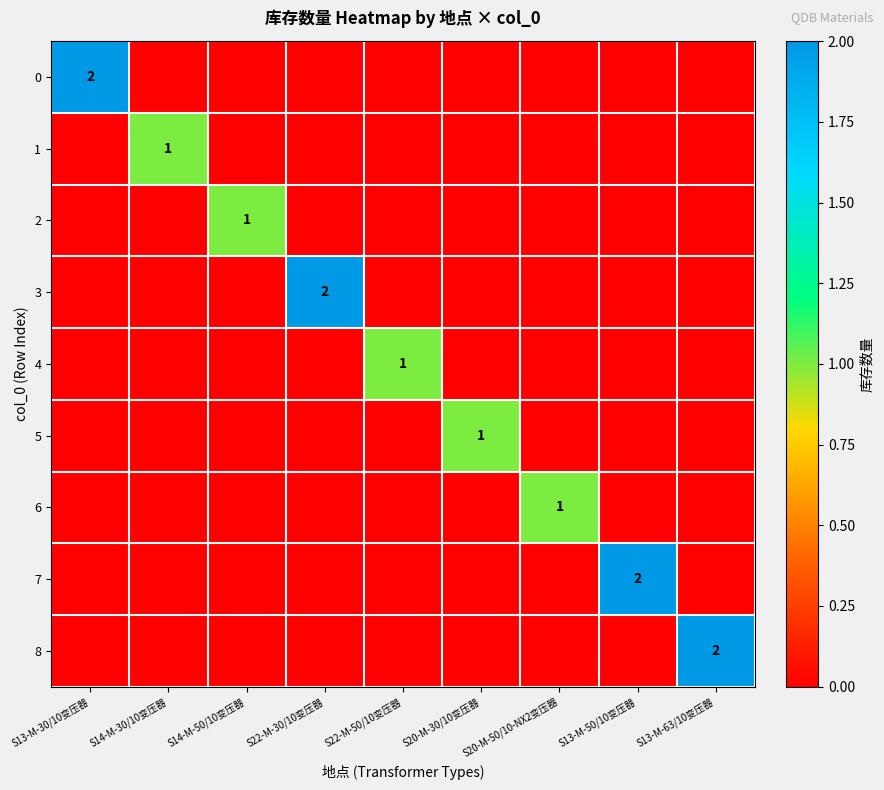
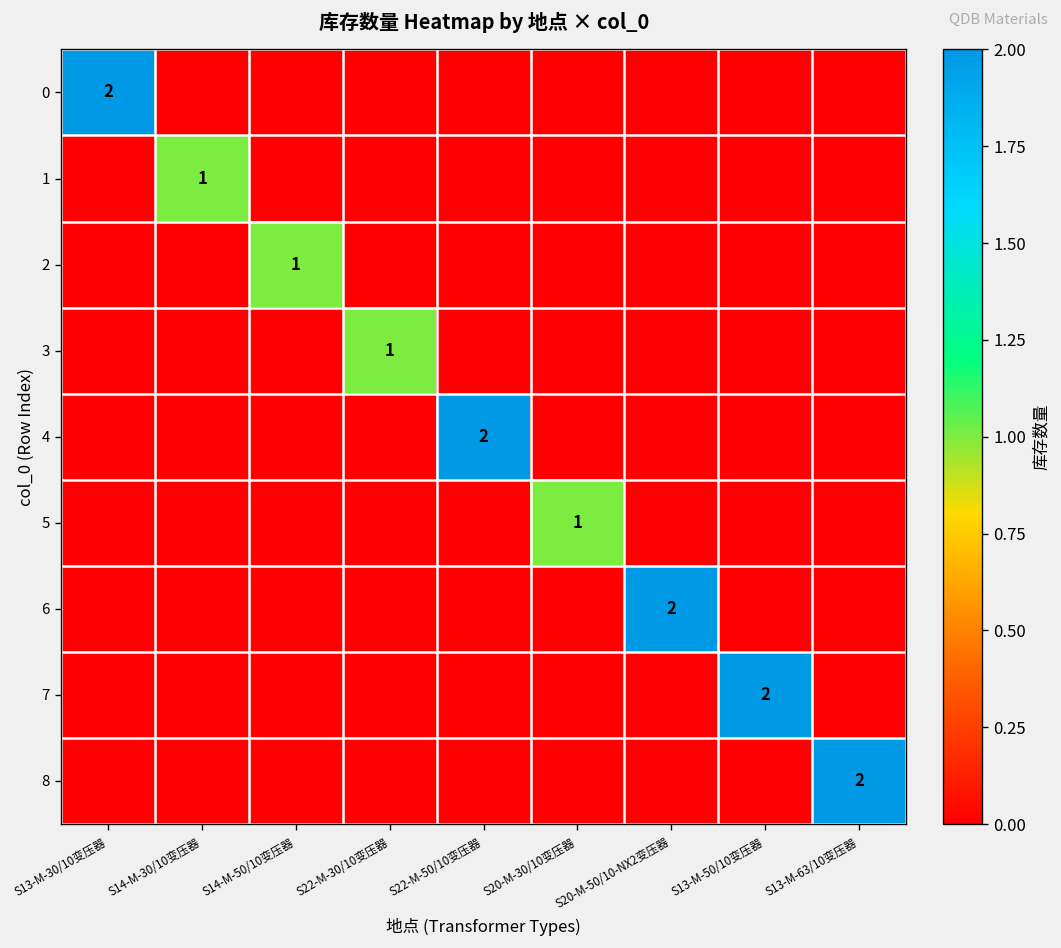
3, S22-M-30/10变压器: 2 -> 1
4, S22-M-50/10变压器: 1 -> 2
6, S20-M-50/10-NX2变压器: 1 -> 2
